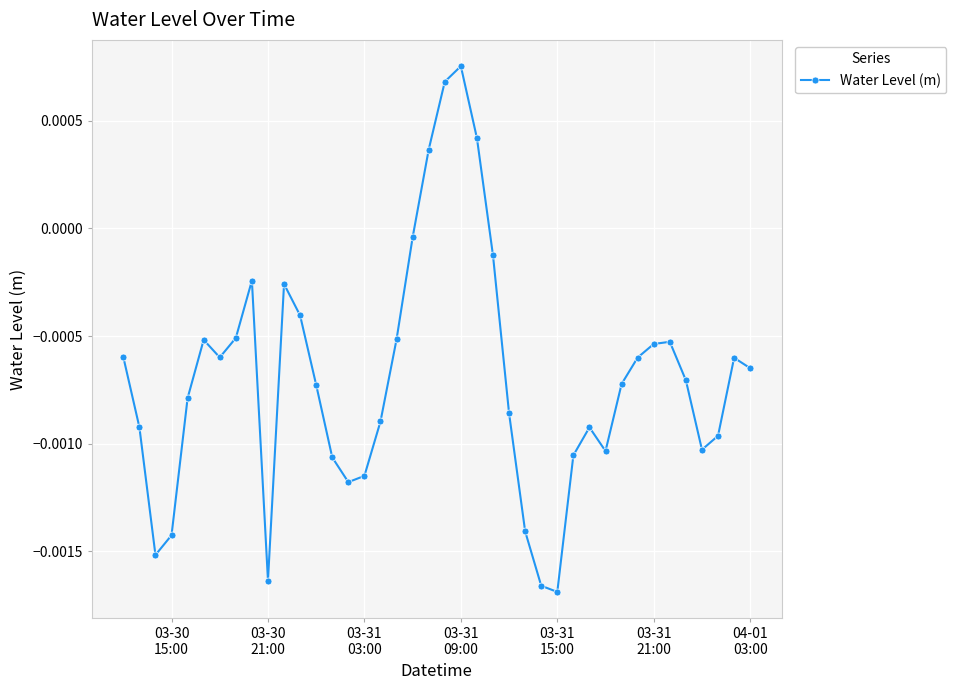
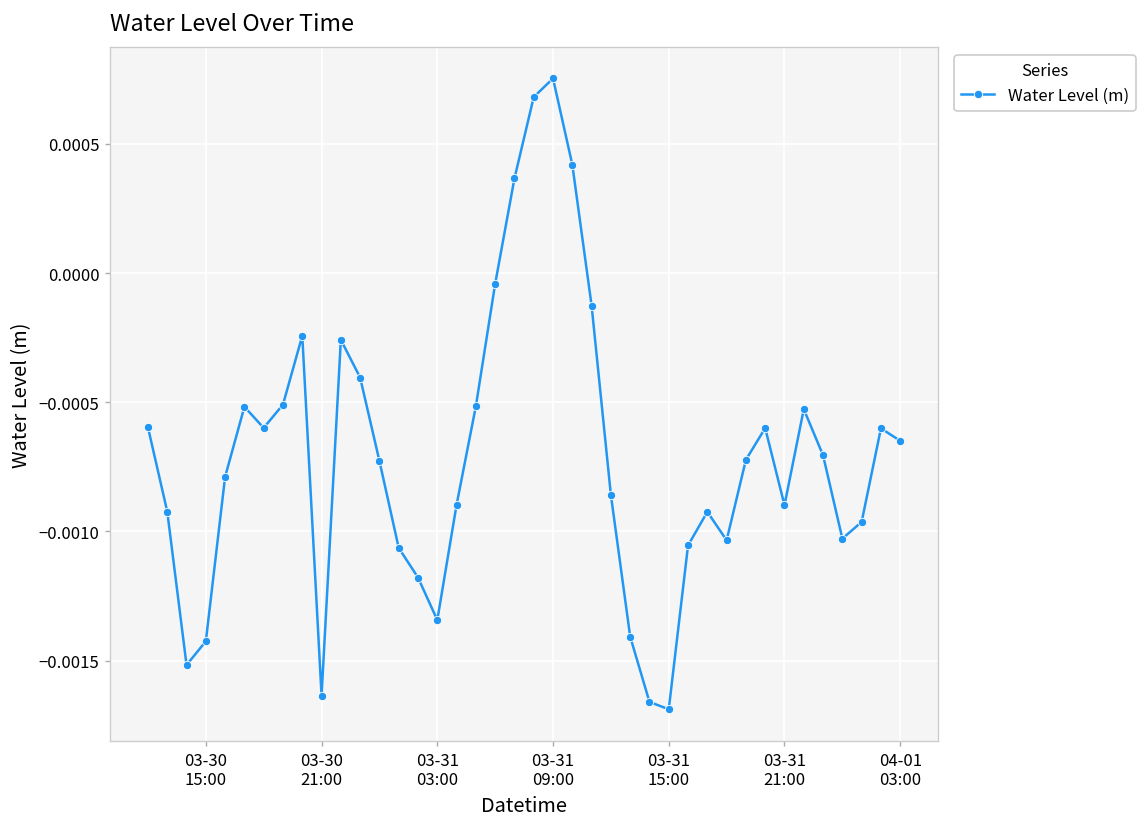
03-31 03:00: -0.00115 -> -0.00134
03-31 21:00: -0.00054 -> -0.00090
